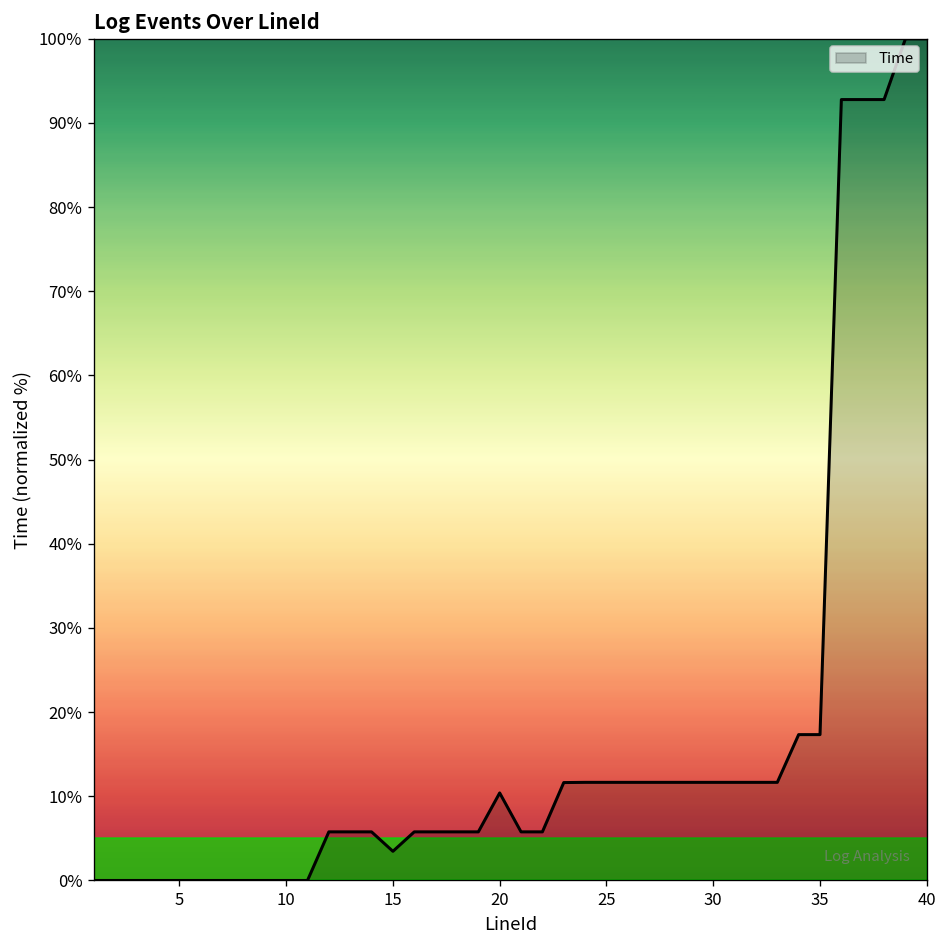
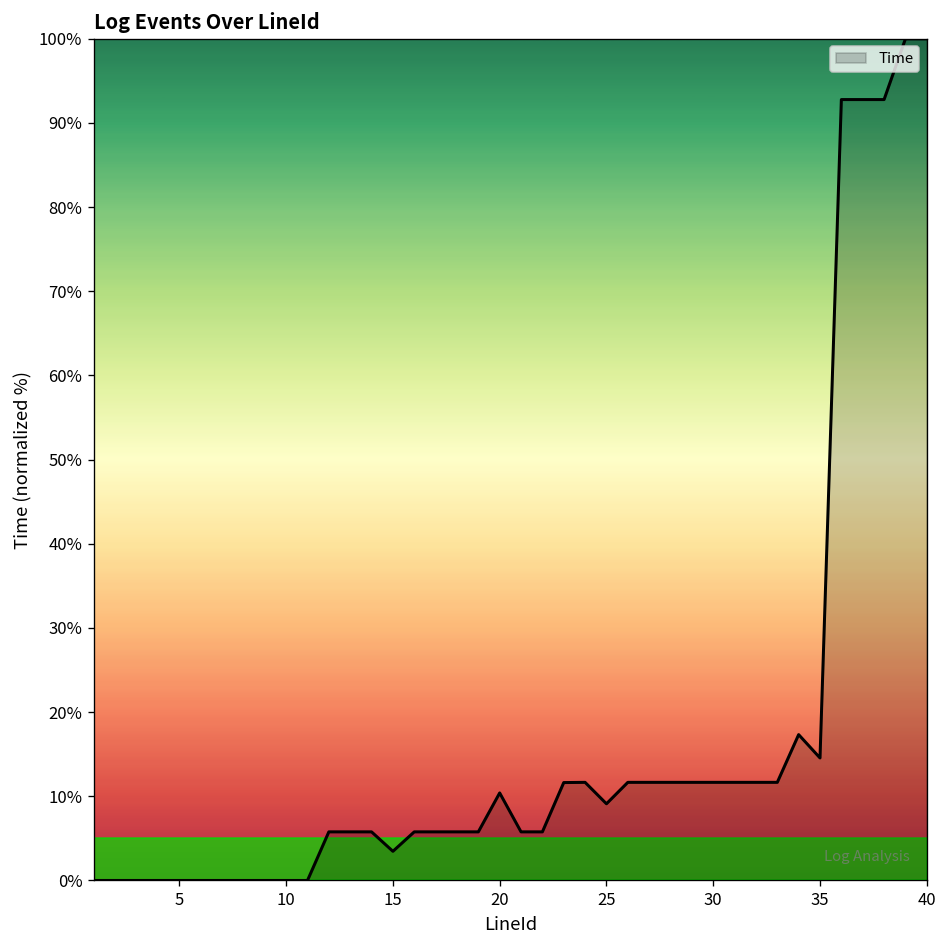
25: 12% -> 9%
35: 17% -> 15%
